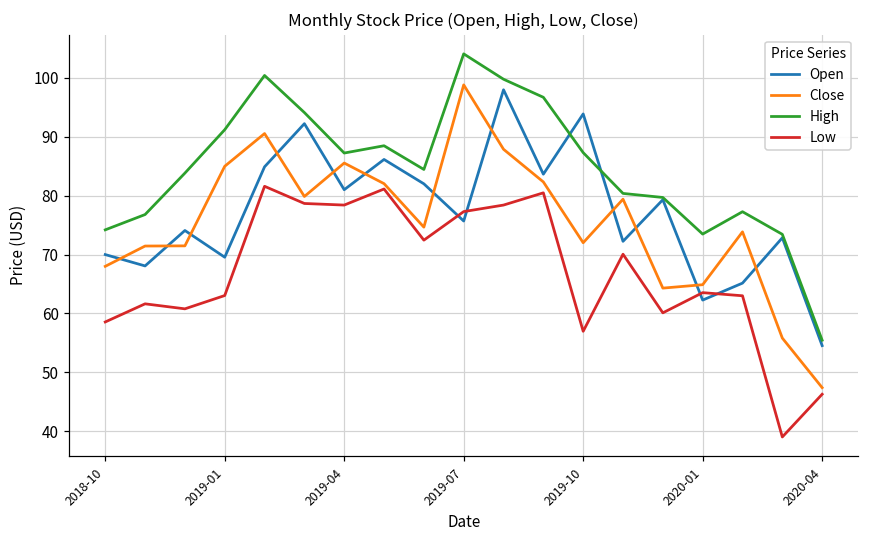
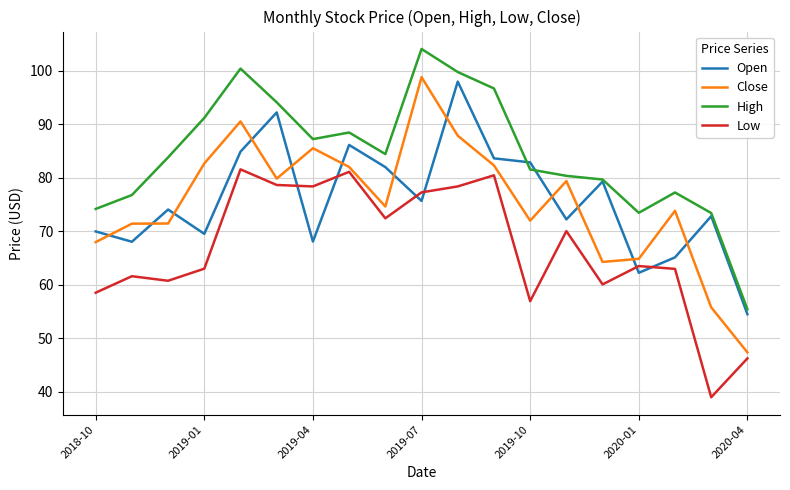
Close, 2019-01: 85 -> 83
Open, 2019-04: 81 -> 68
Open, 2019-10: 94 -> 83
High, 2019-10: 87 -> 82
